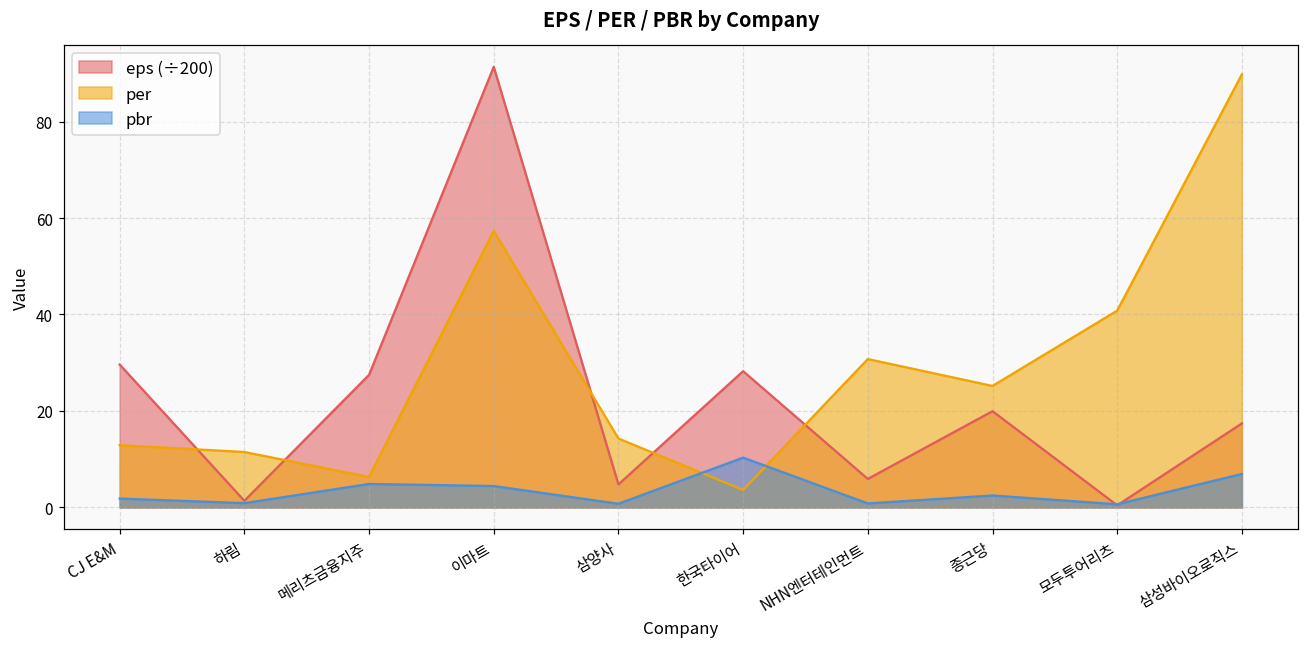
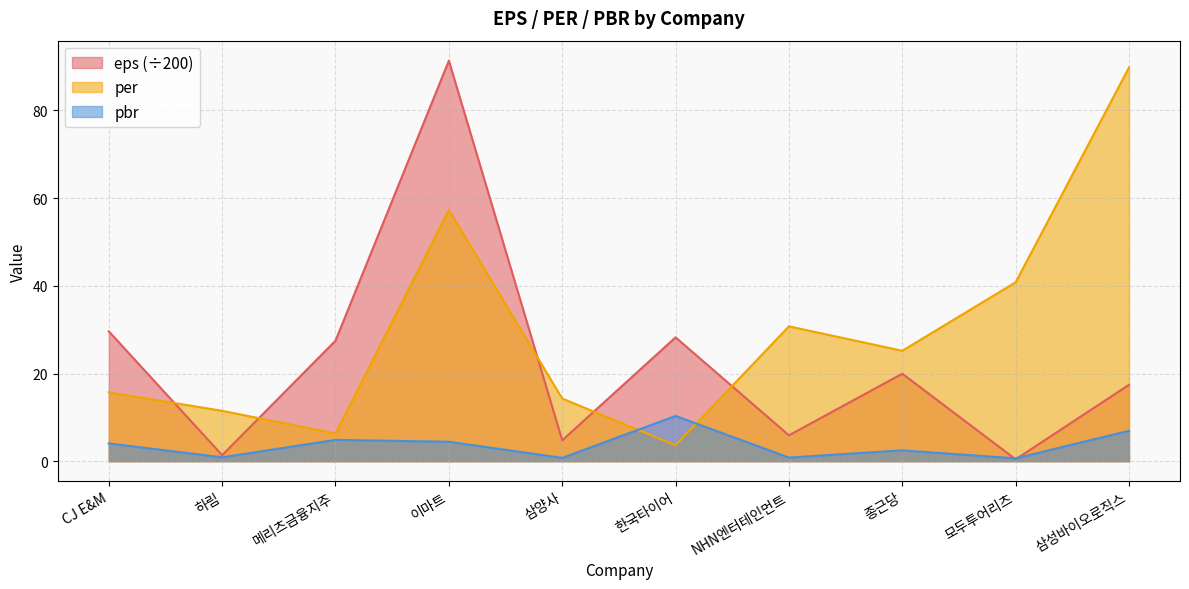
per, CJ E&M: 13 -> 16
pbr, CJ E&M: 2 -> 4
